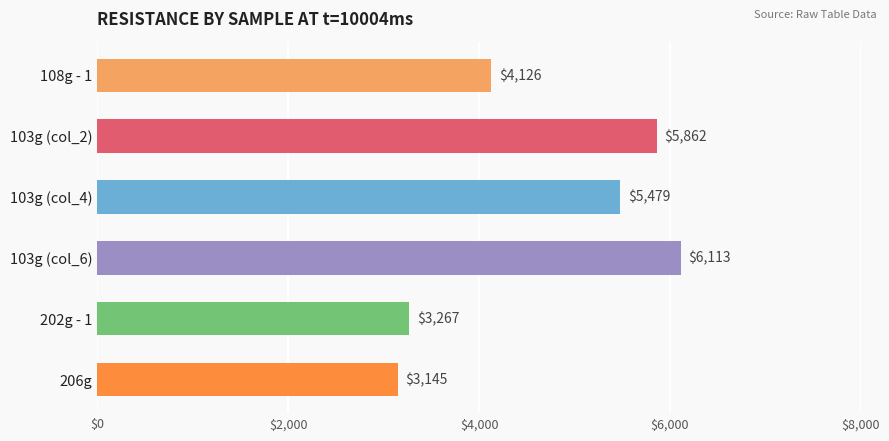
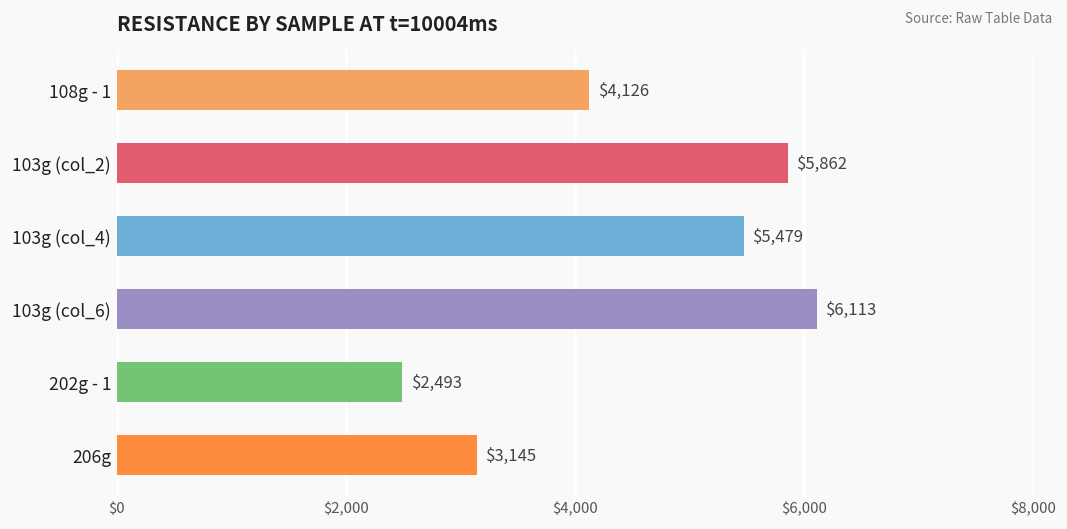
202g - 1: $3,267 -> $2,493
